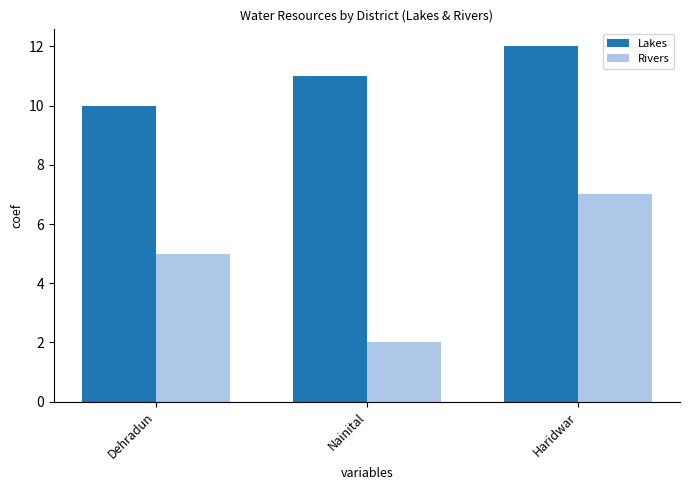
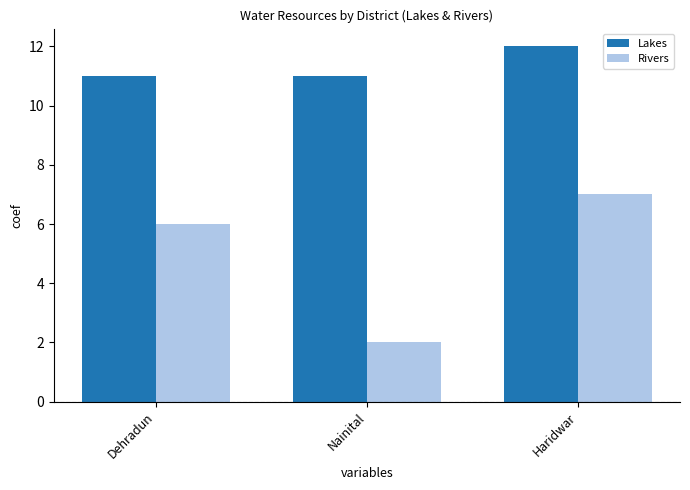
Lakes, Dehradun: 10 -> 11
Rivers, Dehradun: 5 -> 6
